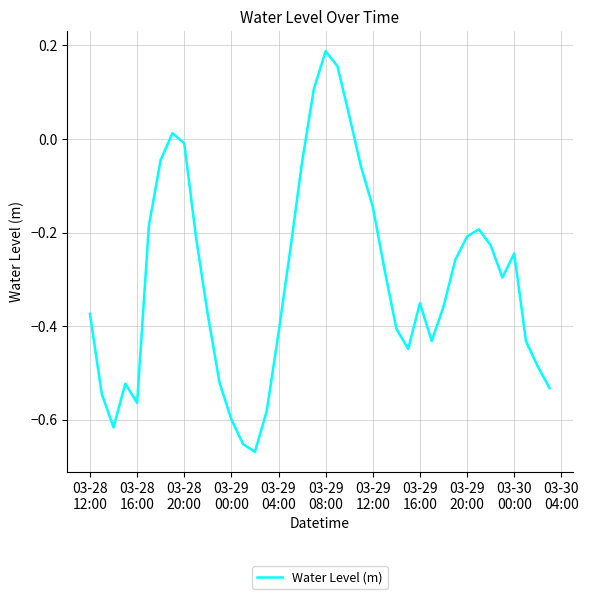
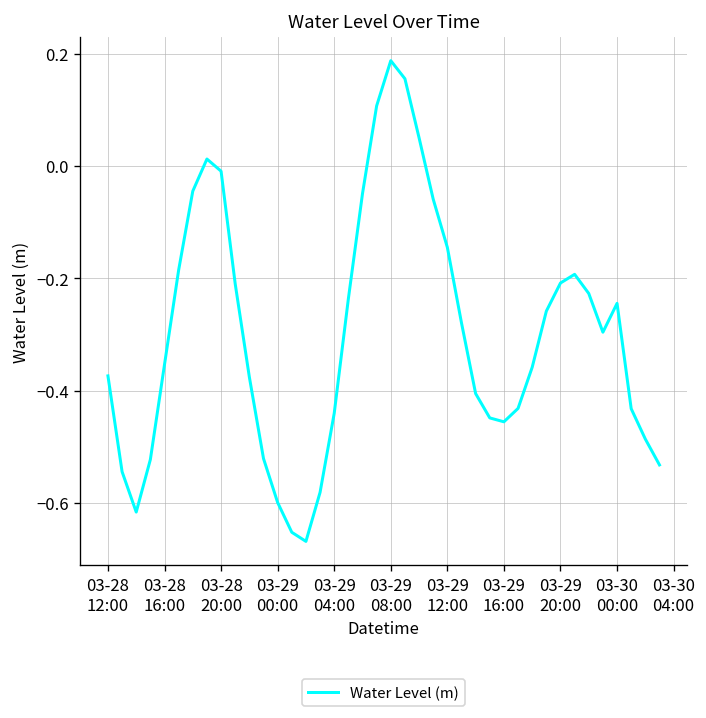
03-28 16:00: -0.56 -> -0.35
03-29 04:00: -0.41 -> -0.44
03-29 16:00: -0.35 -> -0.46
